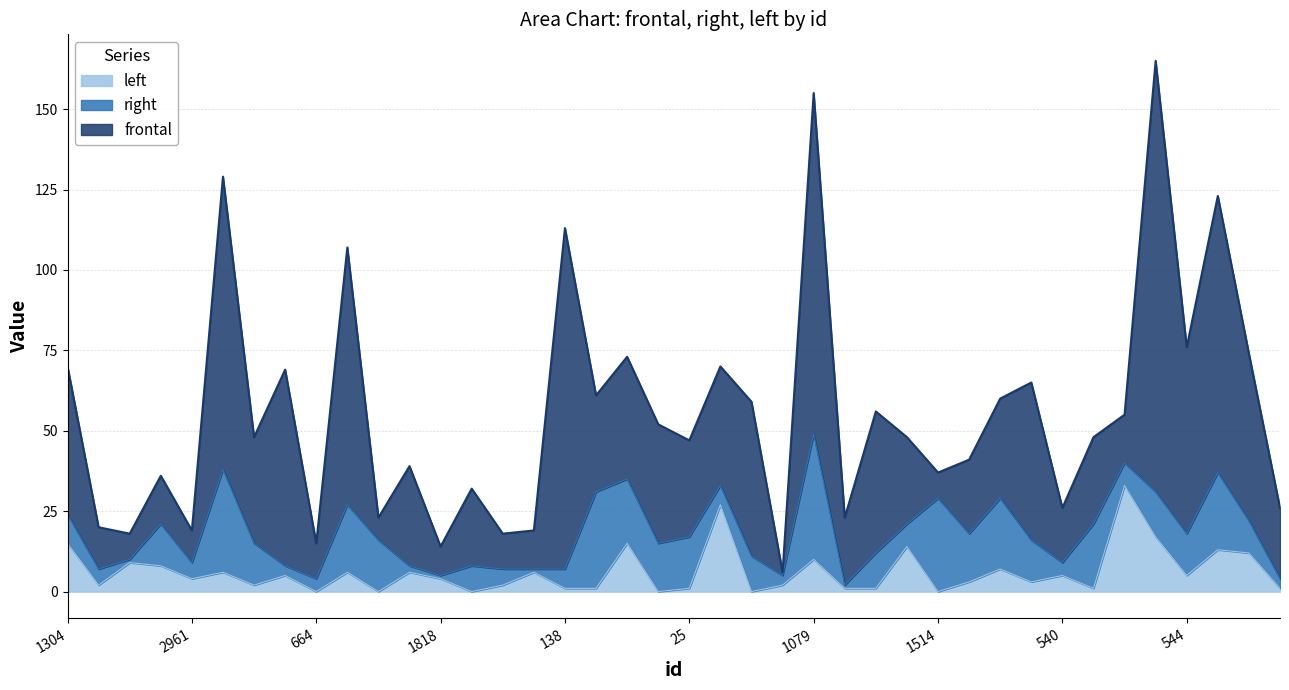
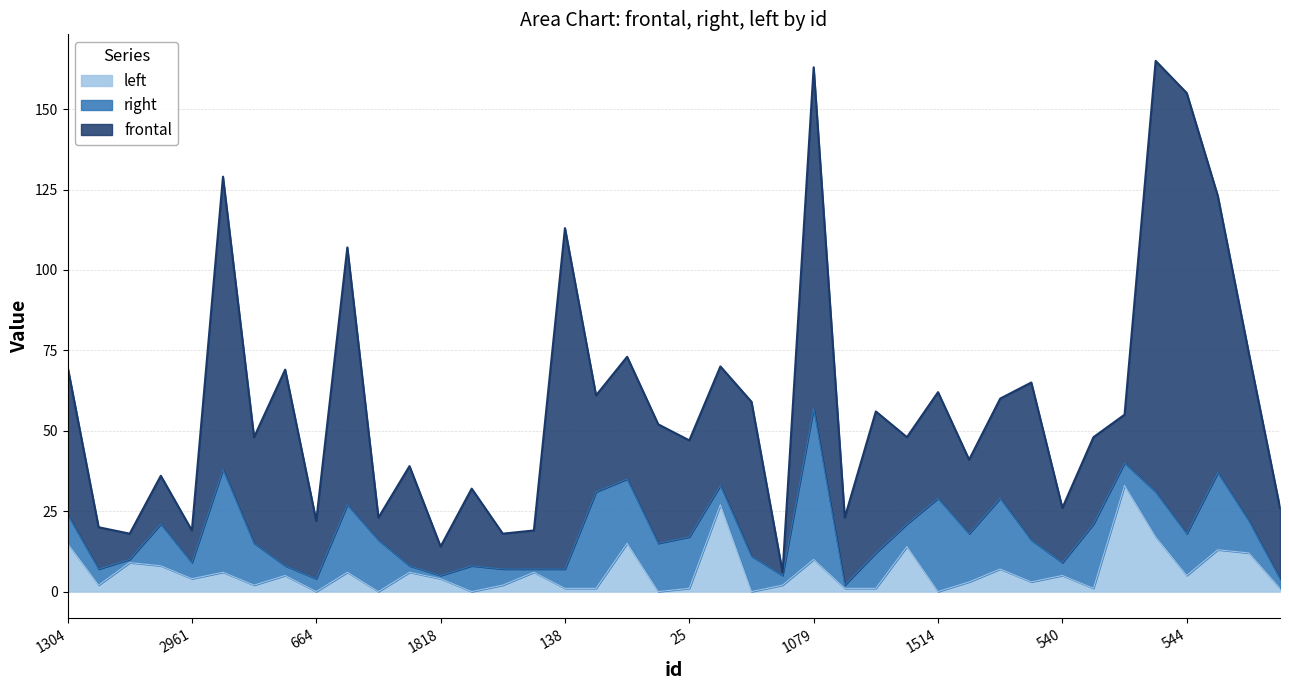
frontal, 664: 11 -> 18
right, 1079: 39 -> 47
frontal, 1514: 8 -> 33
frontal, 544: 58 -> 137
